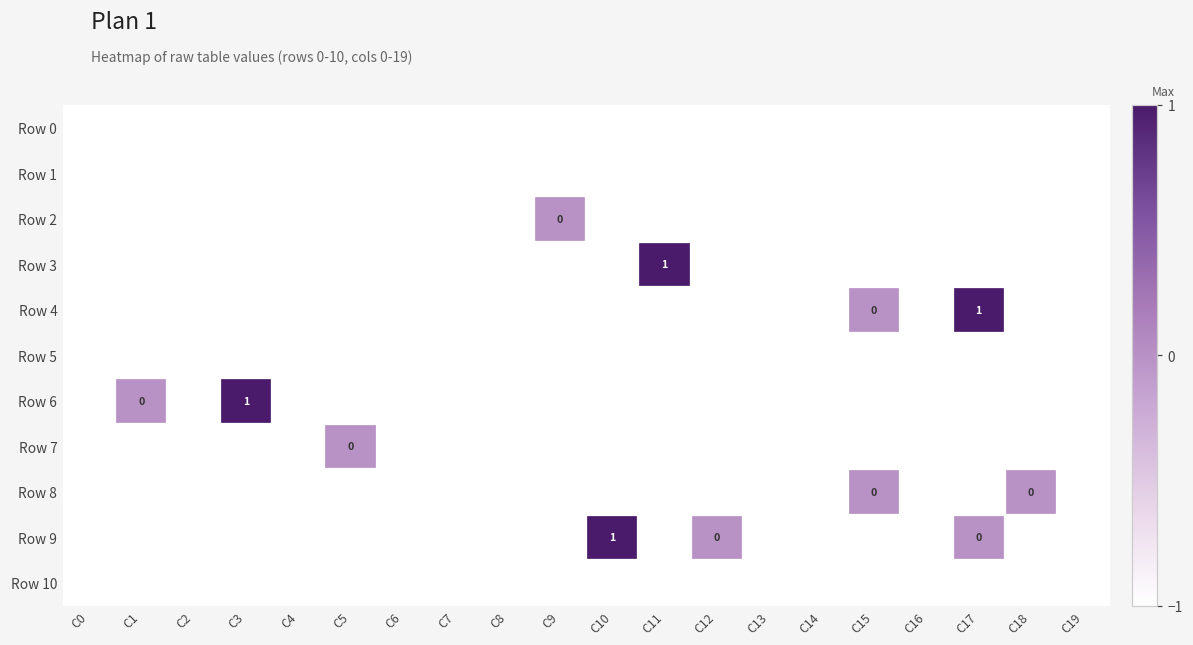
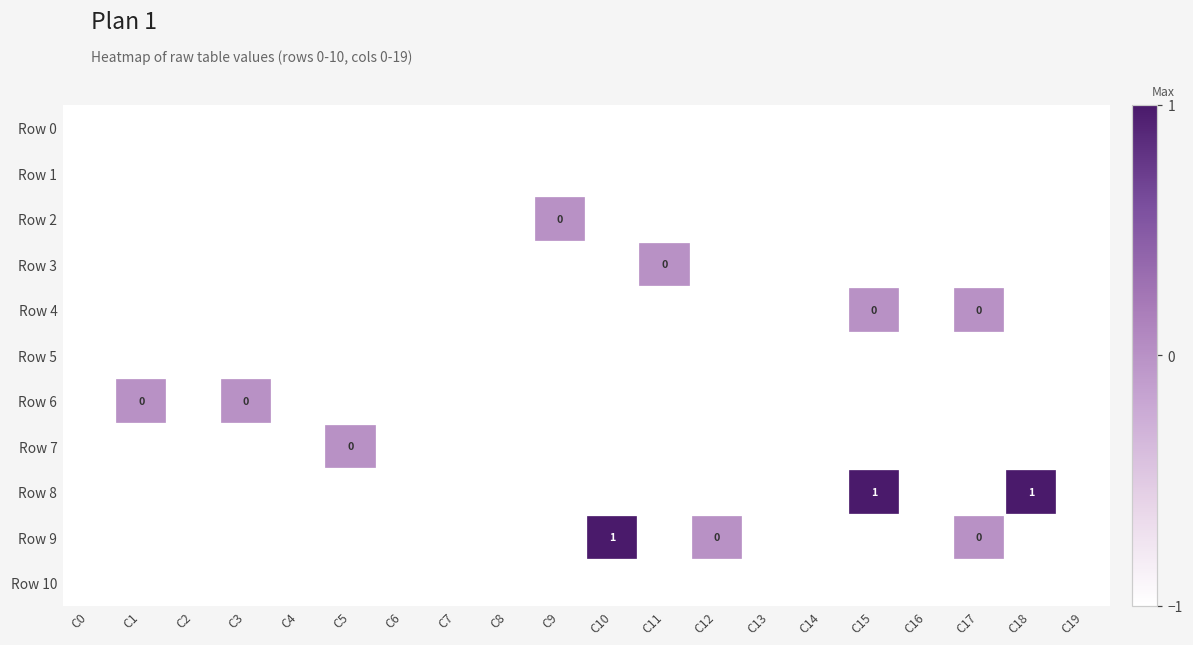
Row 3, C11: 1 -> 0
Row 4, C17: 1 -> 0
Row 6, C3: 1 -> 0
Row 8, C15: 0 -> 1
Row 8, C18: 0 -> 1
